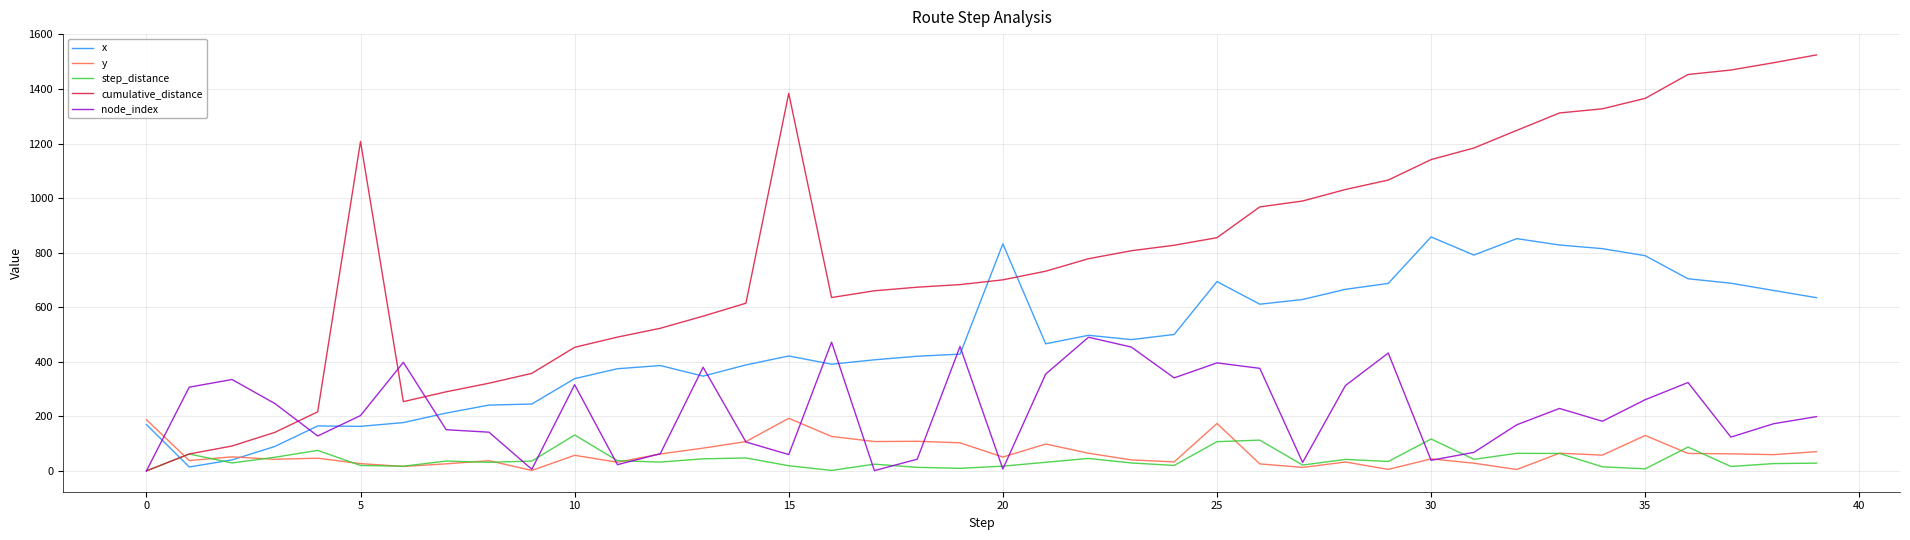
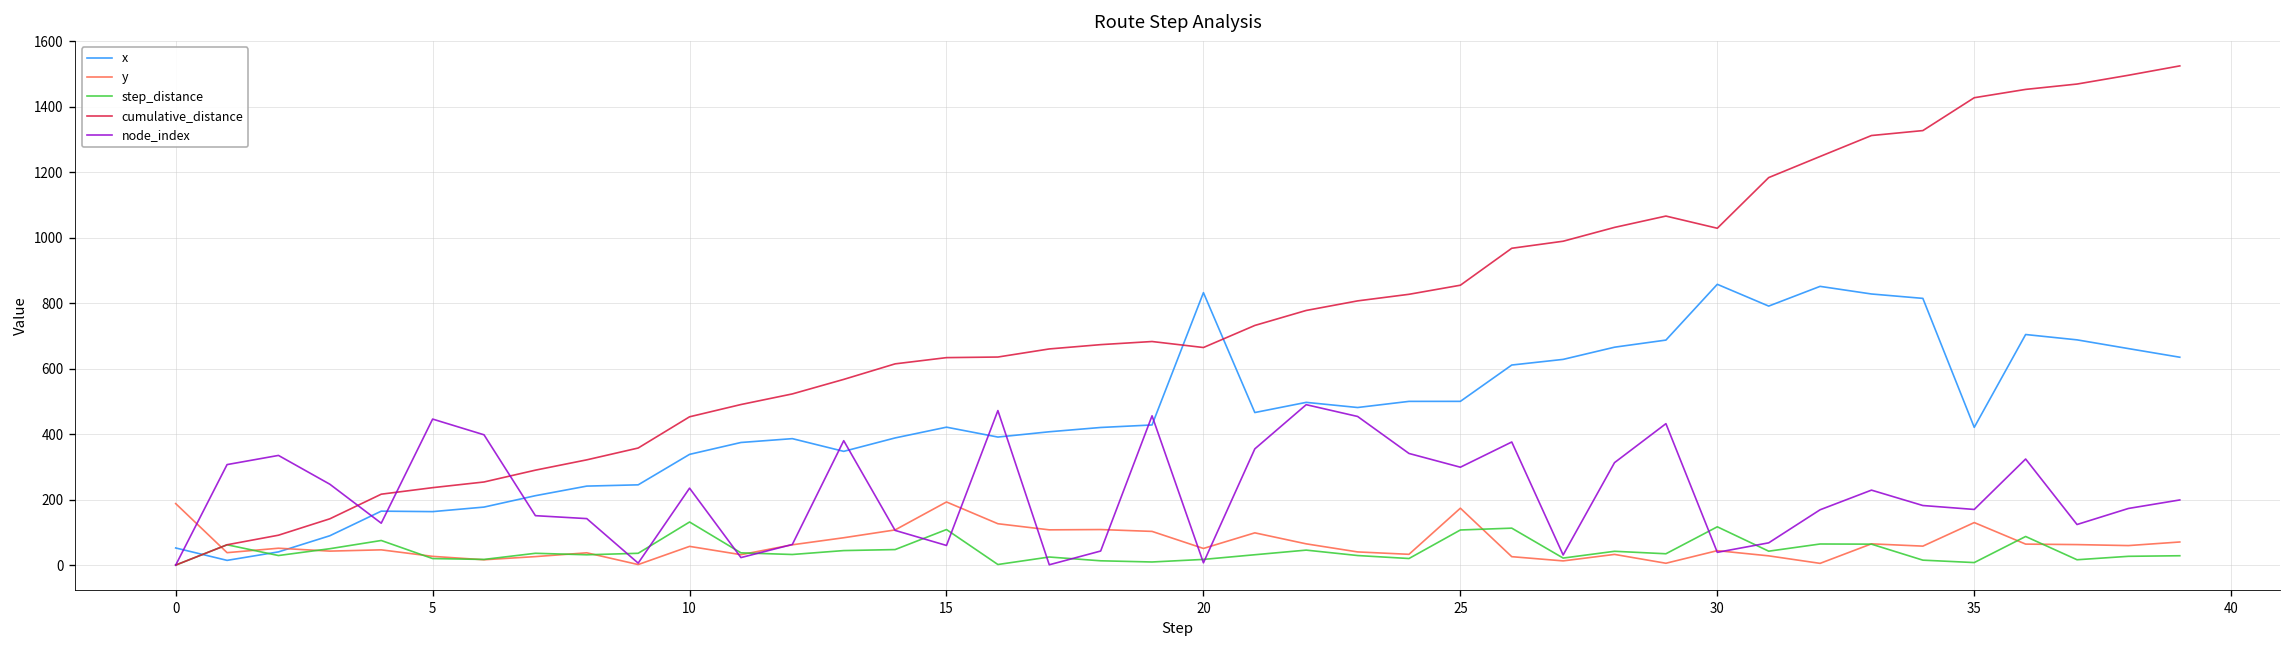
x, 0: 170 -> 50
cumulative_distance, 5: 1210 -> 240
node_index, 5: 200 -> 450
node_index, 10: 320 -> 240
step_distance, 15: 20 -> 110
cumulative_distance, 15: 1380 -> 630
cumulative_distance, 20: 700 -> 660
x, 25: 690 -> 500
node_index, 25: 400 -> 300
cumulative_distance, 30: 1140 -> 1030
x, 35: 790 -> 420
cumulative_distance, 35: 1370 -> 1430
node_index, 35: 260 -> 170
